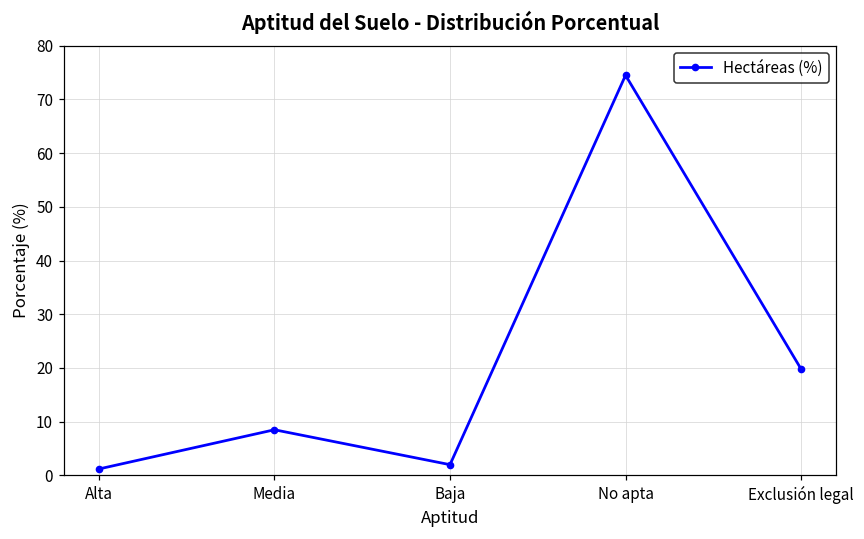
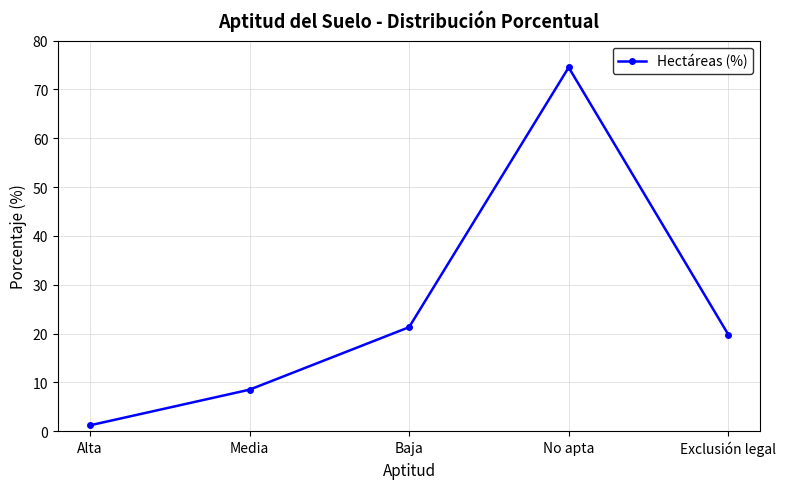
Baja: 2 -> 21
